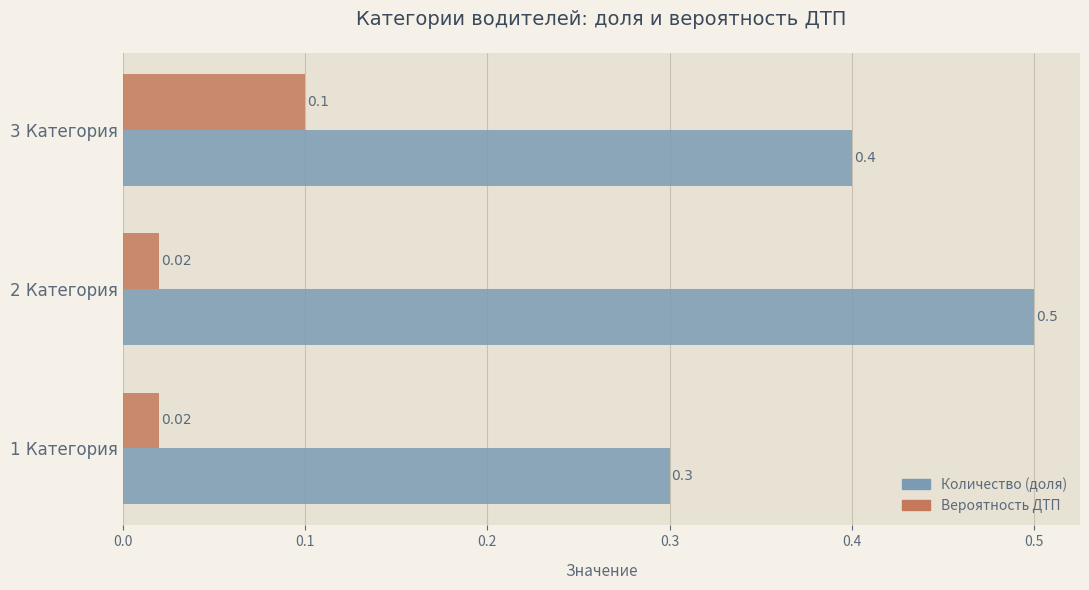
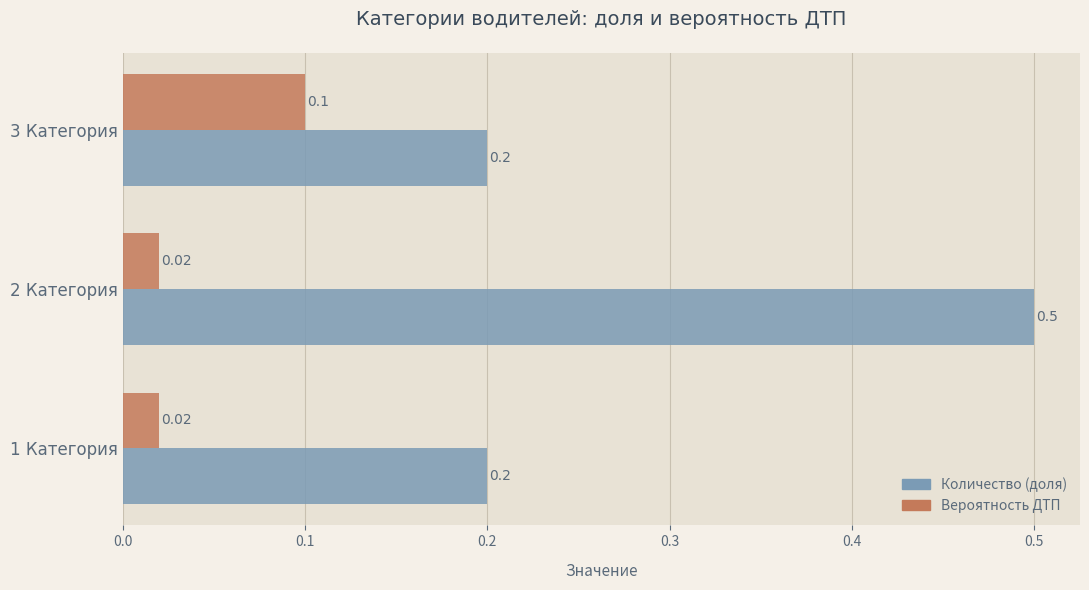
Количество (доля), 3 Категория: 0.4 -> 0.2
Количество (доля), 1 Категория: 0.3 -> 0.2
